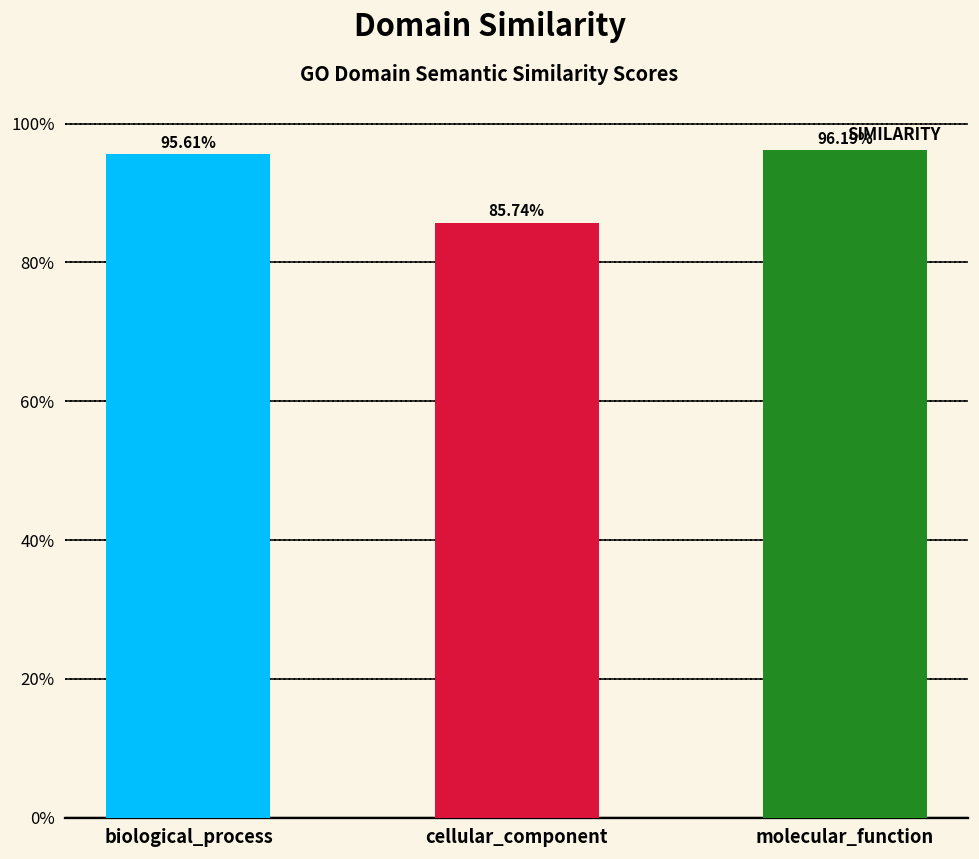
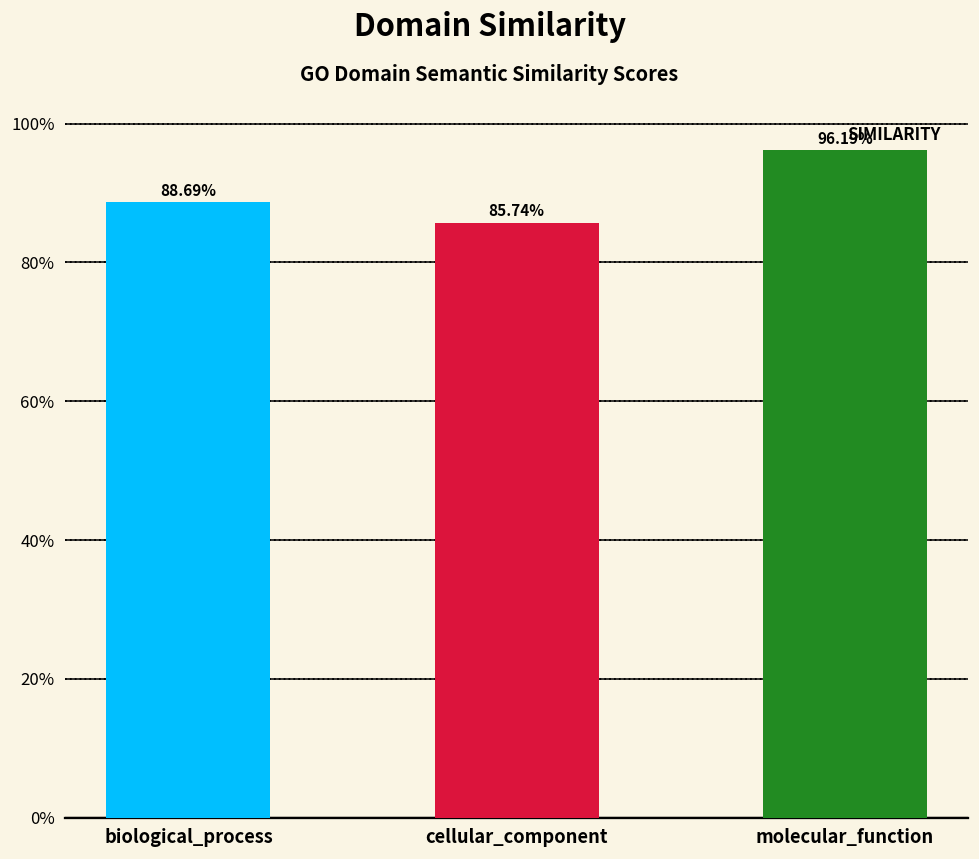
biological_process: 95.61% -> 88.69%
